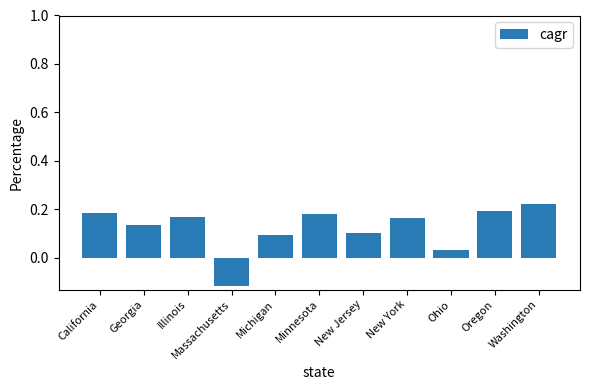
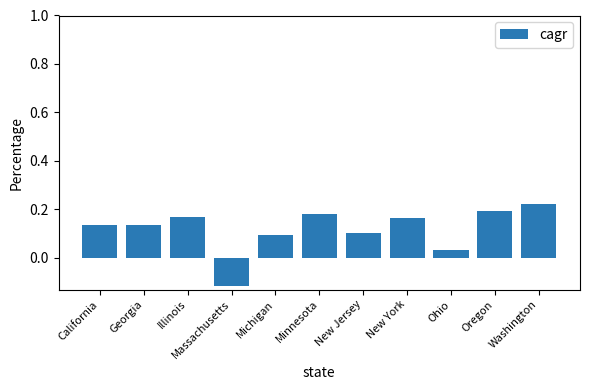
California: 0.18 -> 0.14
